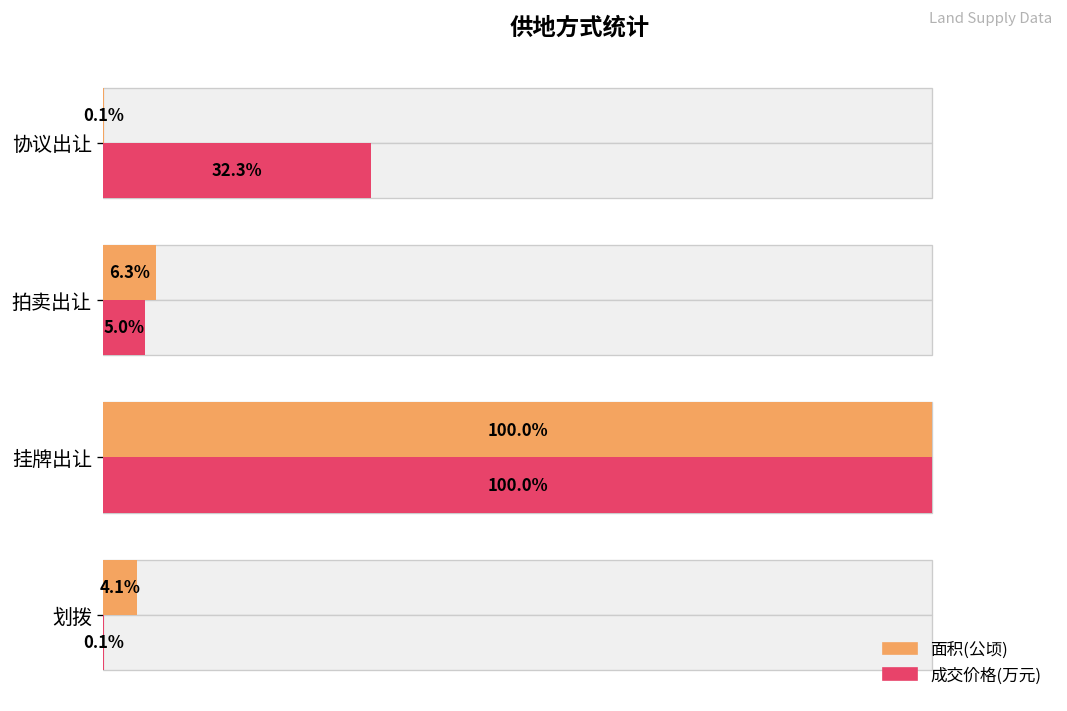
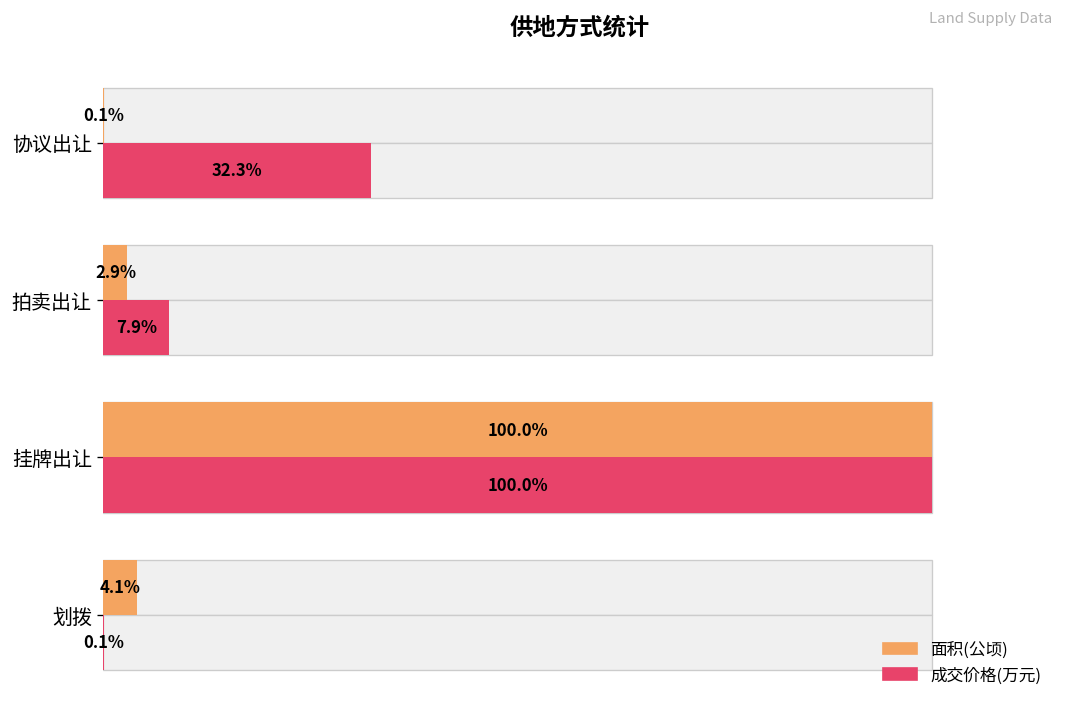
面积(公顷), 拍卖出让: 6.3% -> 2.9%
成交价格(万元), 拍卖出让: 5.0% -> 7.9%
